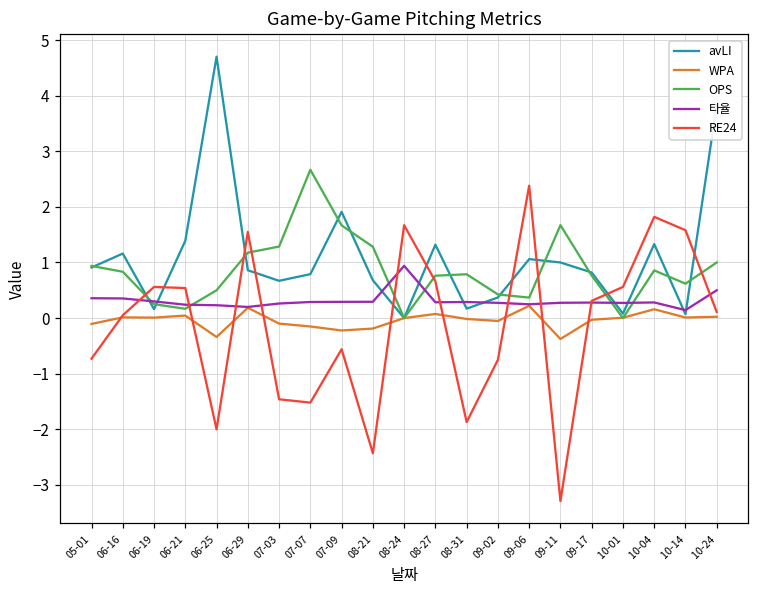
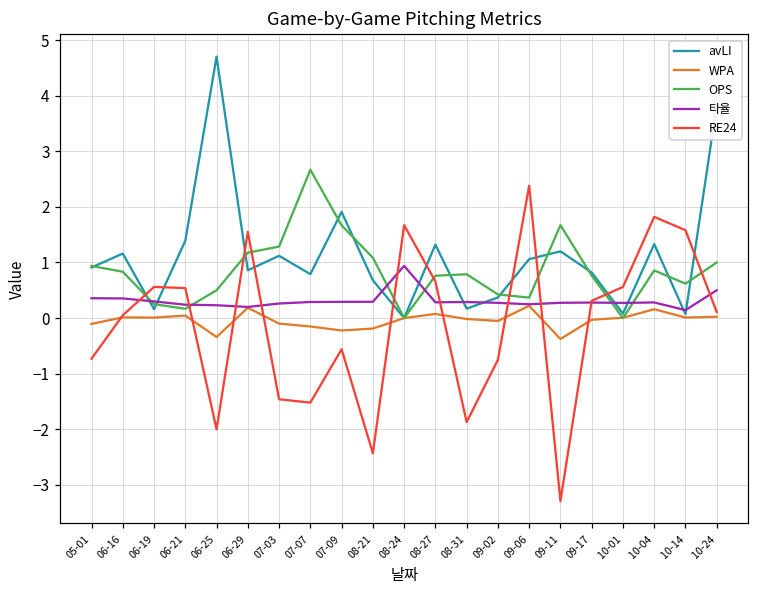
avLI, 07-03: 0.7 -> 1.1
OPS, 08-21: 1.3 -> 1.1
avLI, 09-11: 1.0 -> 1.2
